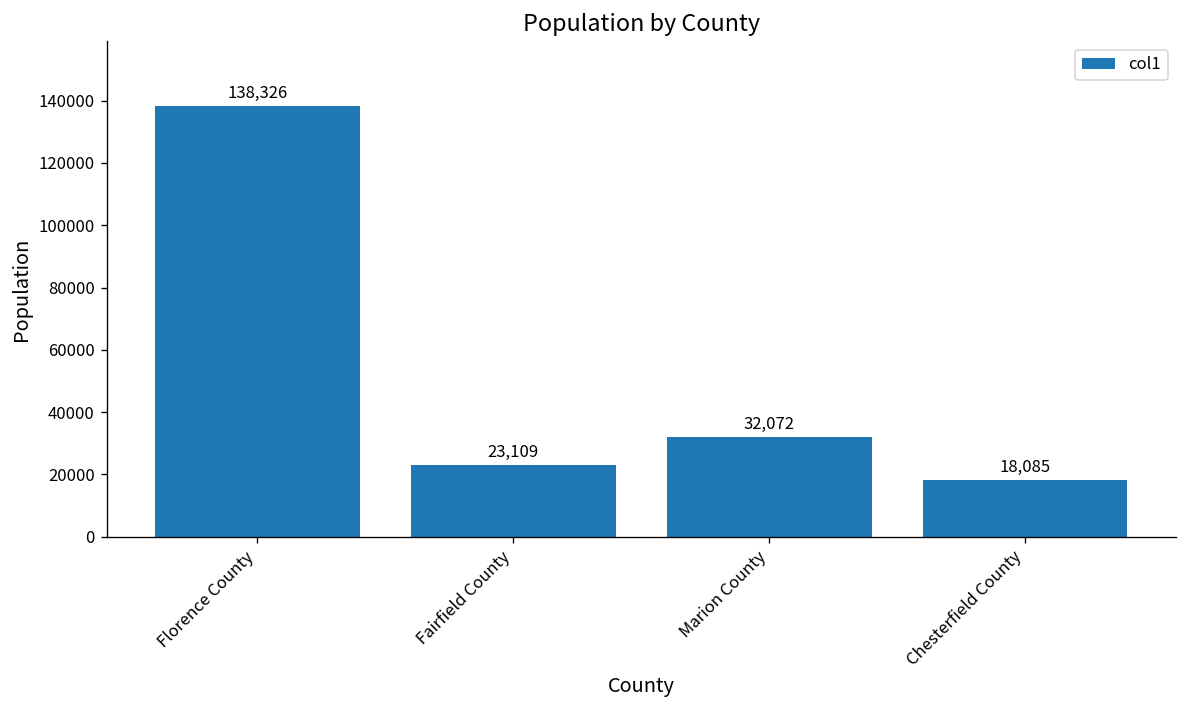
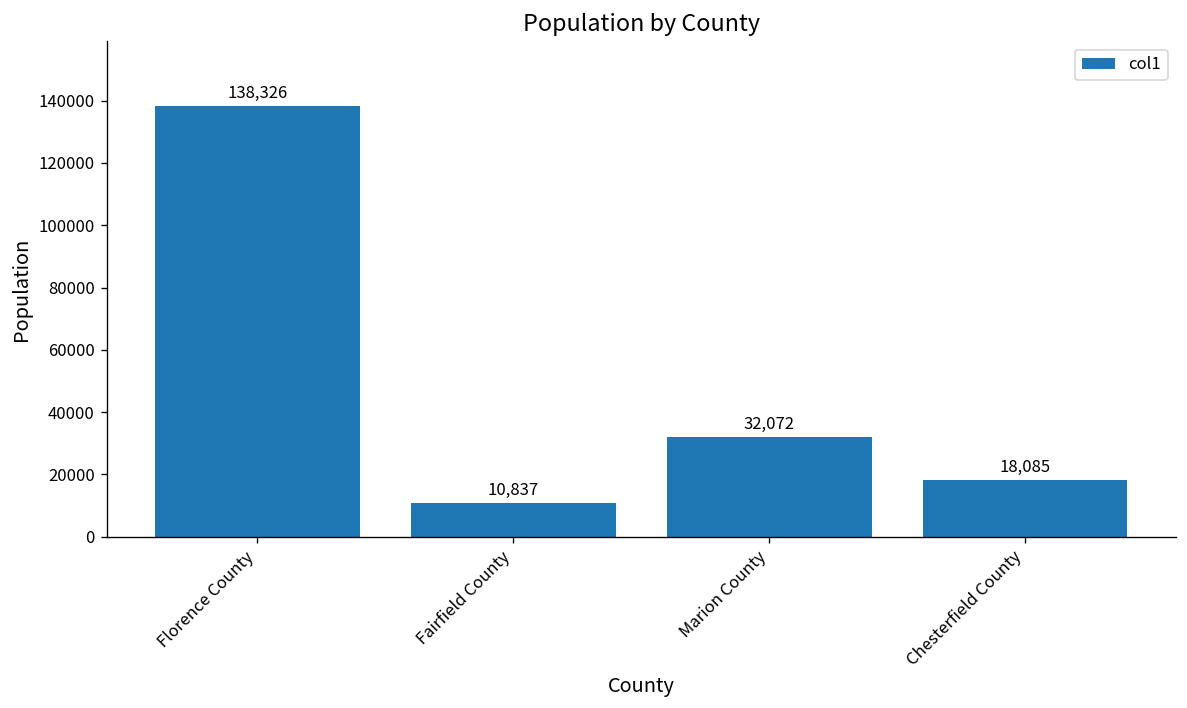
Fairfield County: 23,109 -> 10,837
